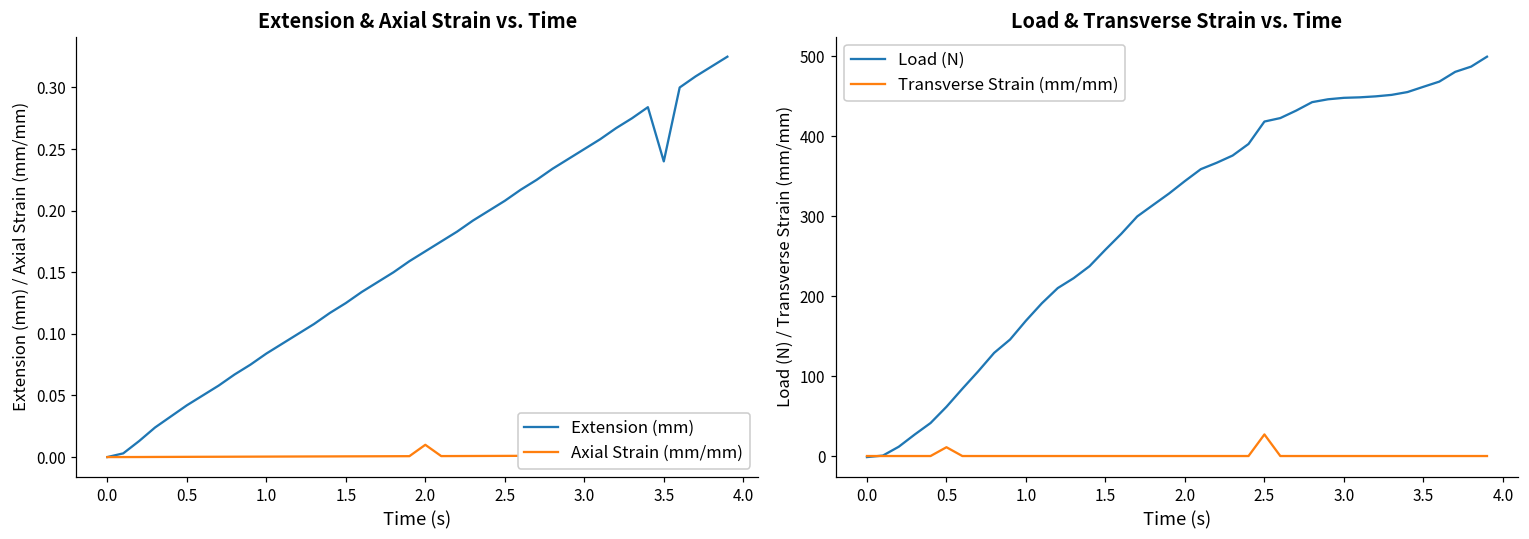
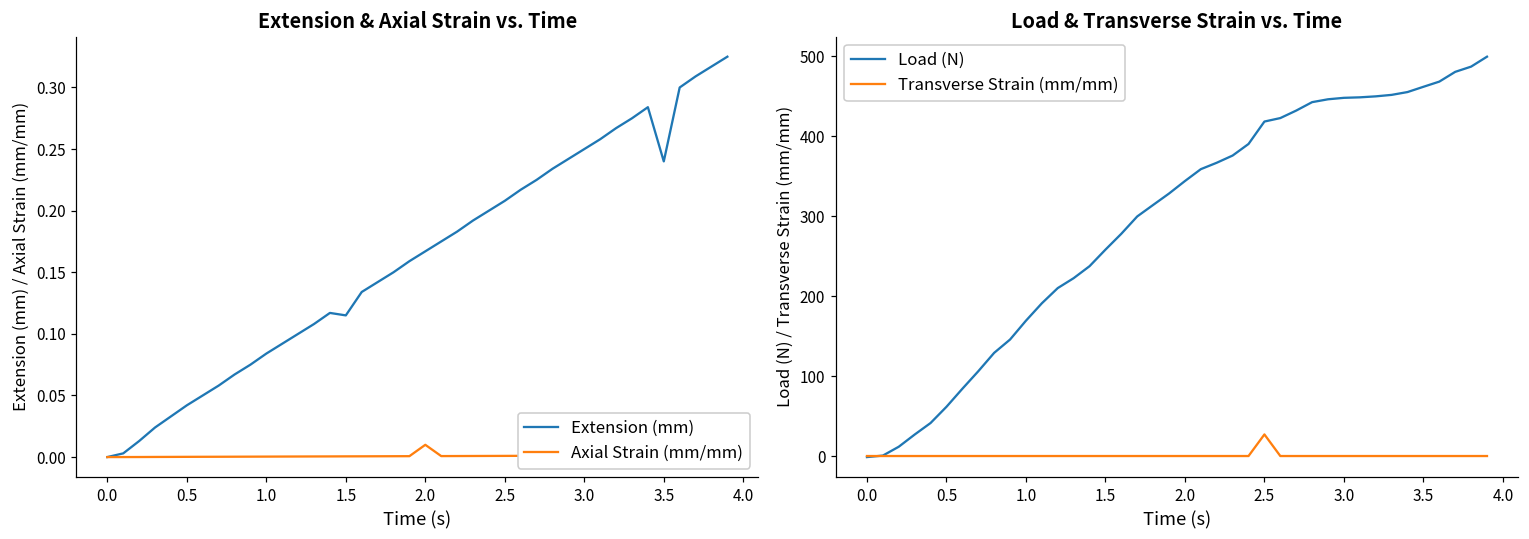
Extension & Axial Strain vs. Time, Extension (mm), 1.5: 0.125 -> 0.115
Load & Transverse Strain vs. Time, Transverse Strain (mm/mm), 0.5: 10 -> 0
